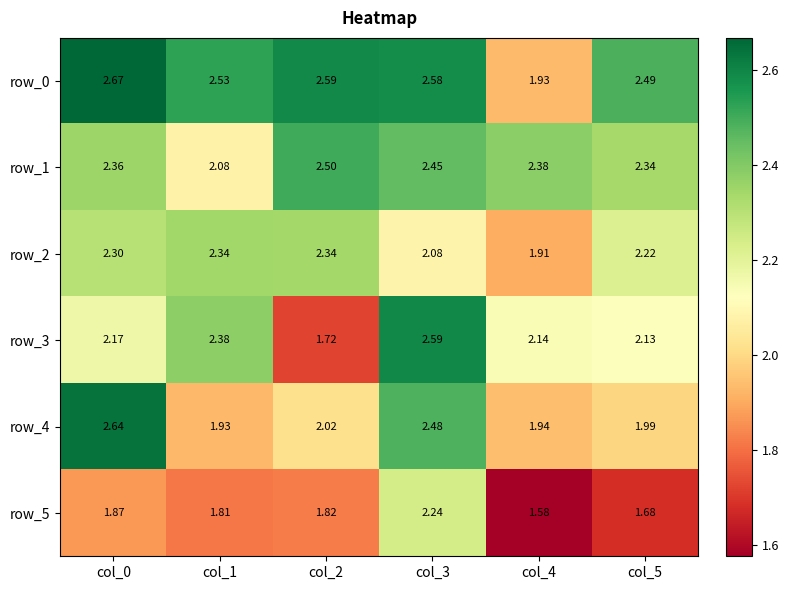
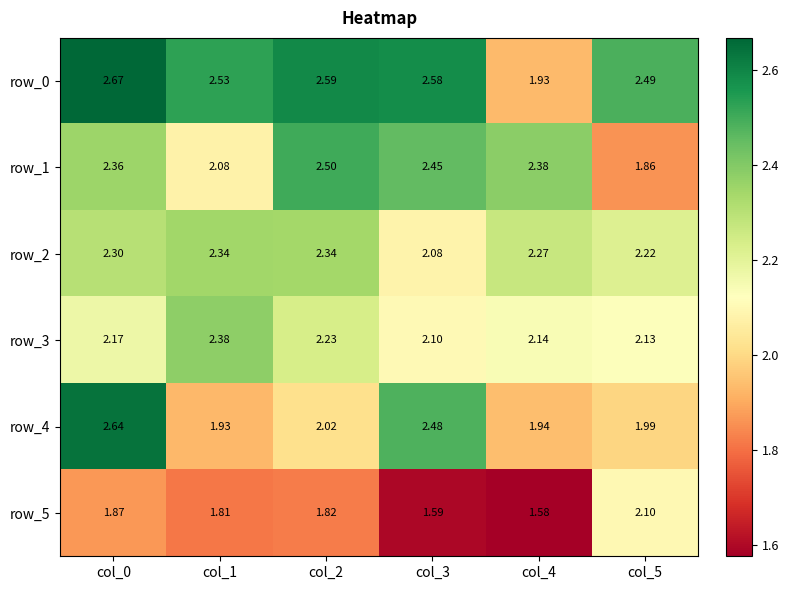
row_1, col_5: 2.34 -> 1.86
row_2, col_4: 1.91 -> 2.27
row_3, col_2: 1.72 -> 2.23
row_3, col_3: 2.59 -> 2.10
row_5, col_3: 2.24 -> 1.59
row_5, col_5: 1.68 -> 2.10
